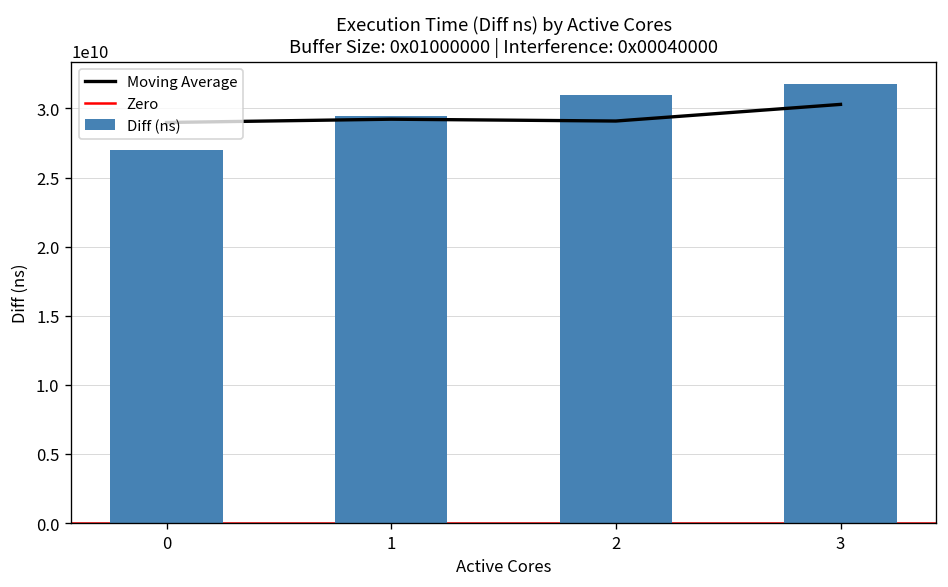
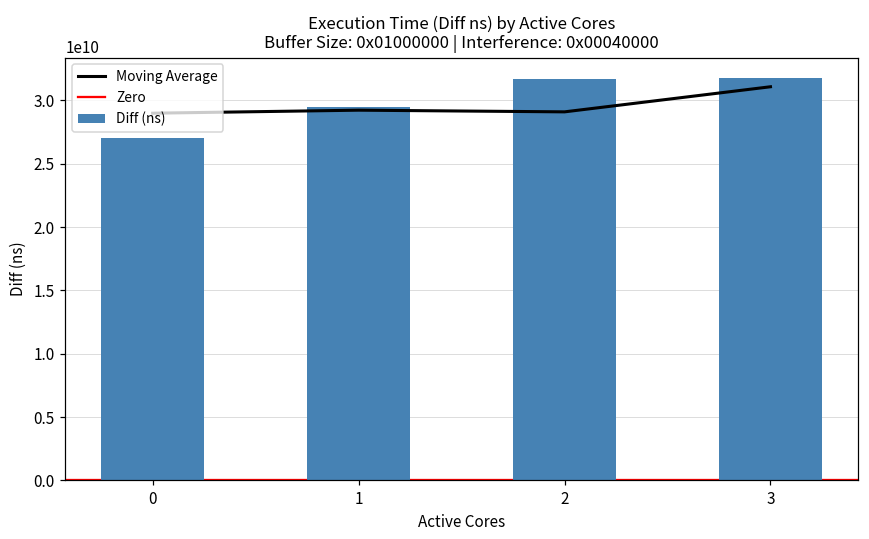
Diff (ns), 2: 30900000000 -> 31600000000
Moving Average, 3: 30300000000 -> 31100000000
